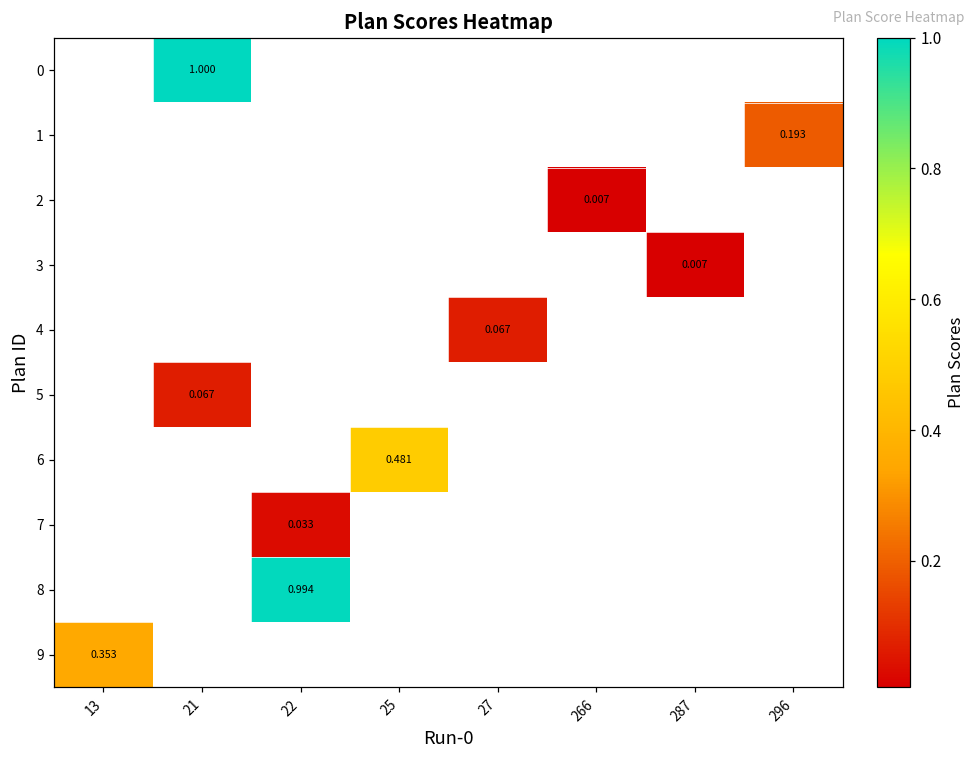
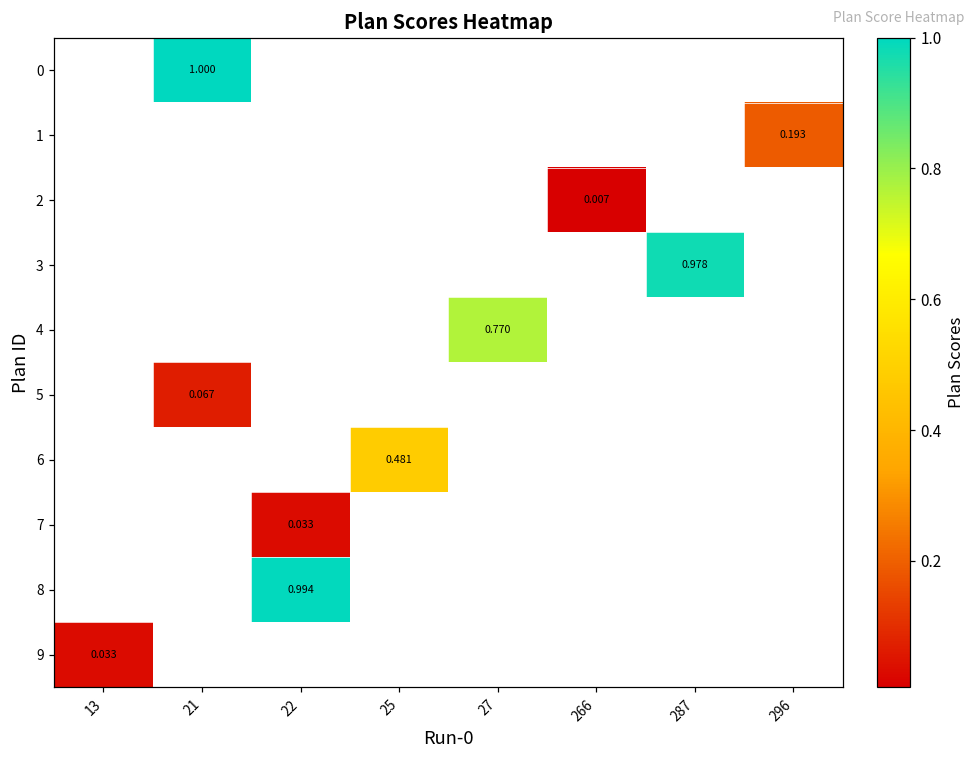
3, 287: 0.007 -> 0.978
4, 27: 0.067 -> 0.770
9, 13: 0.353 -> 0.033
